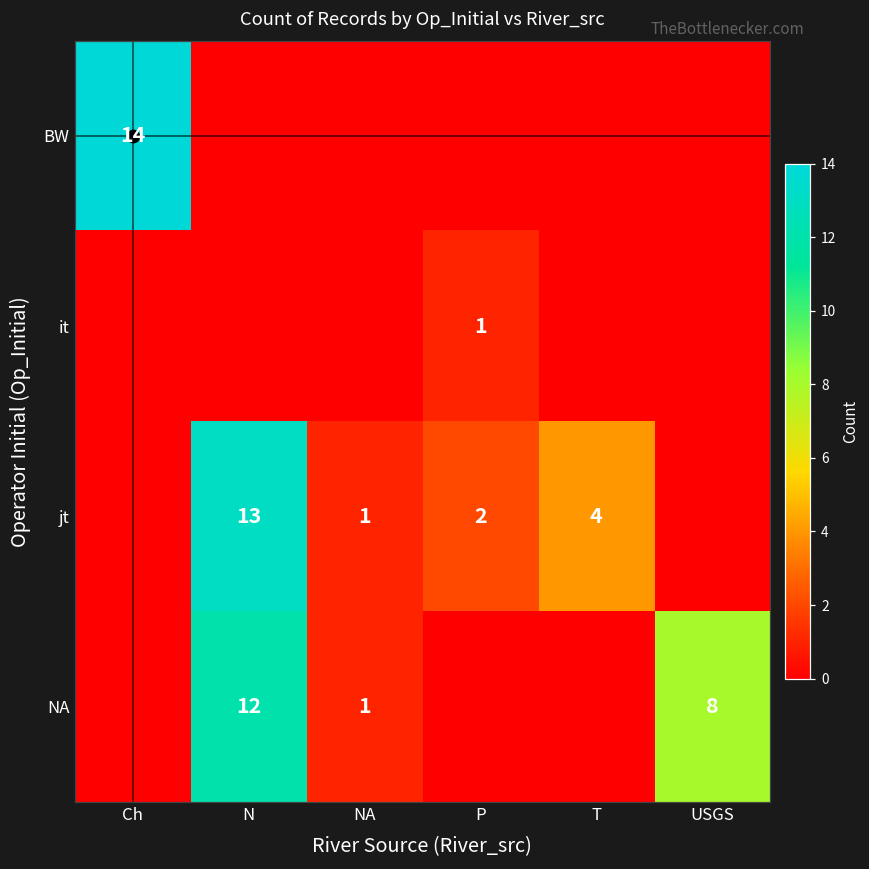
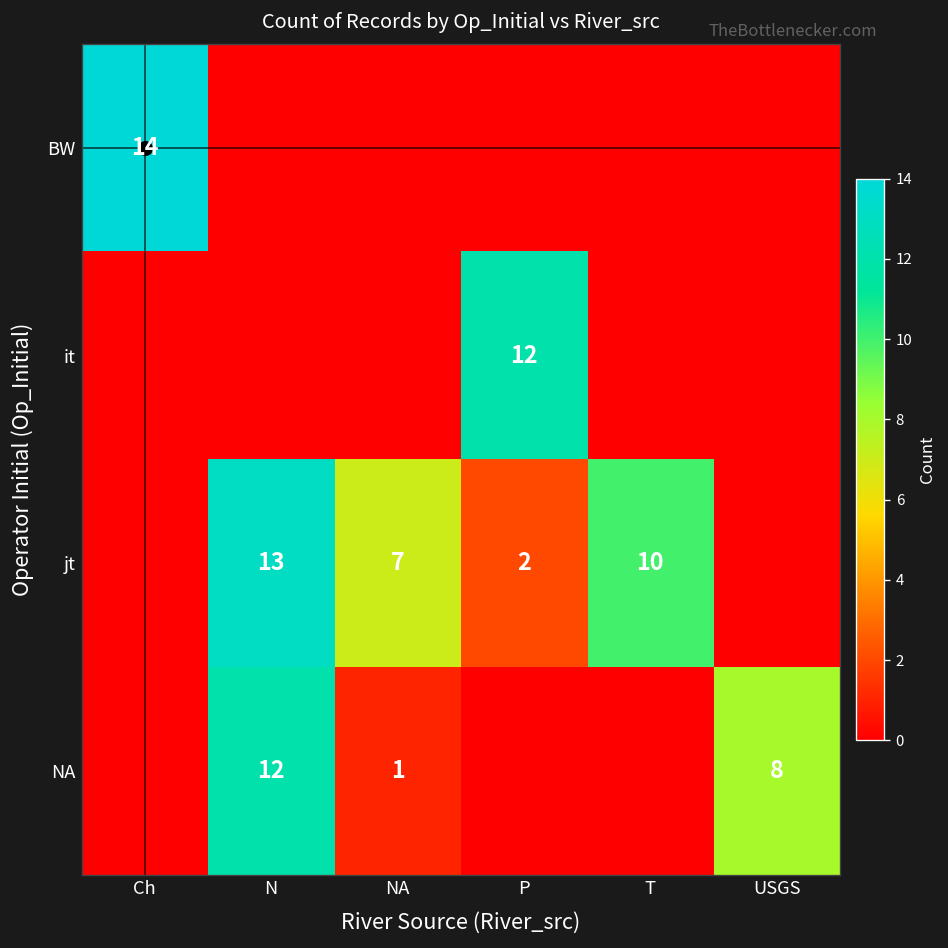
it, P: 1 -> 12
jt, NA: 1 -> 7
jt, T: 4 -> 10
